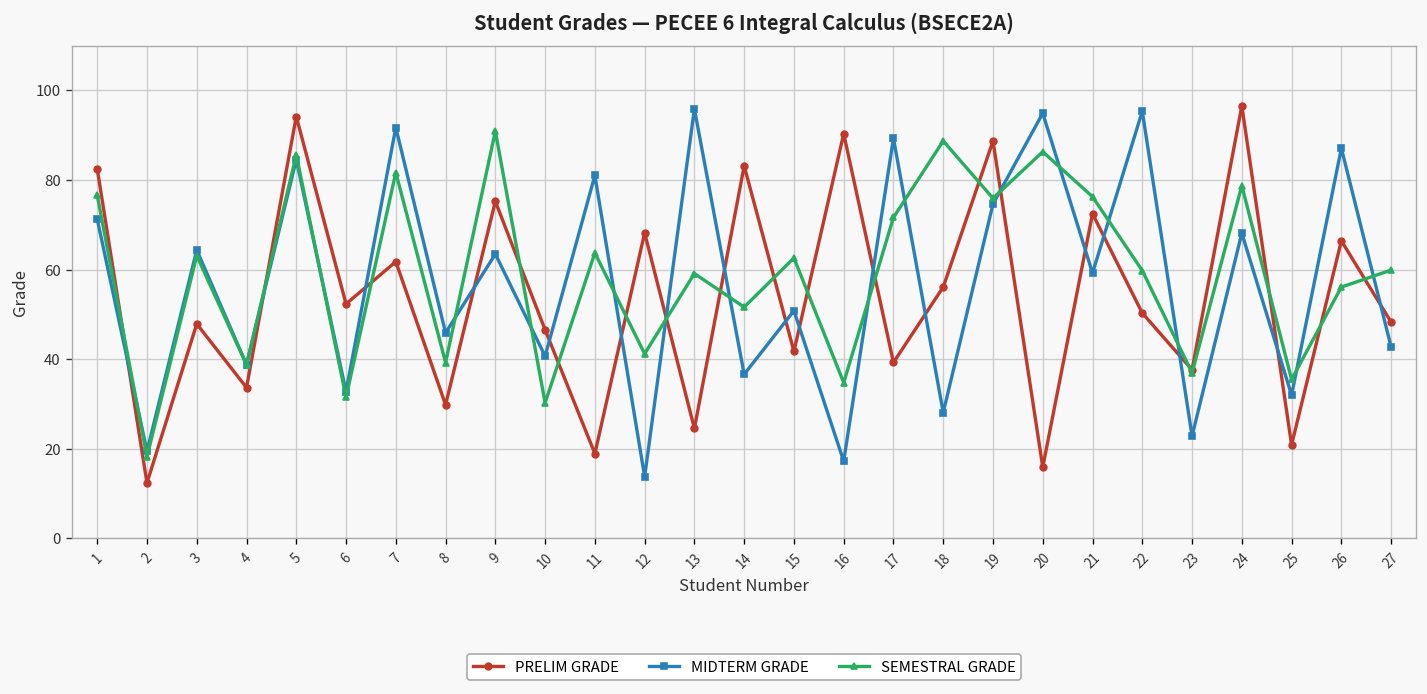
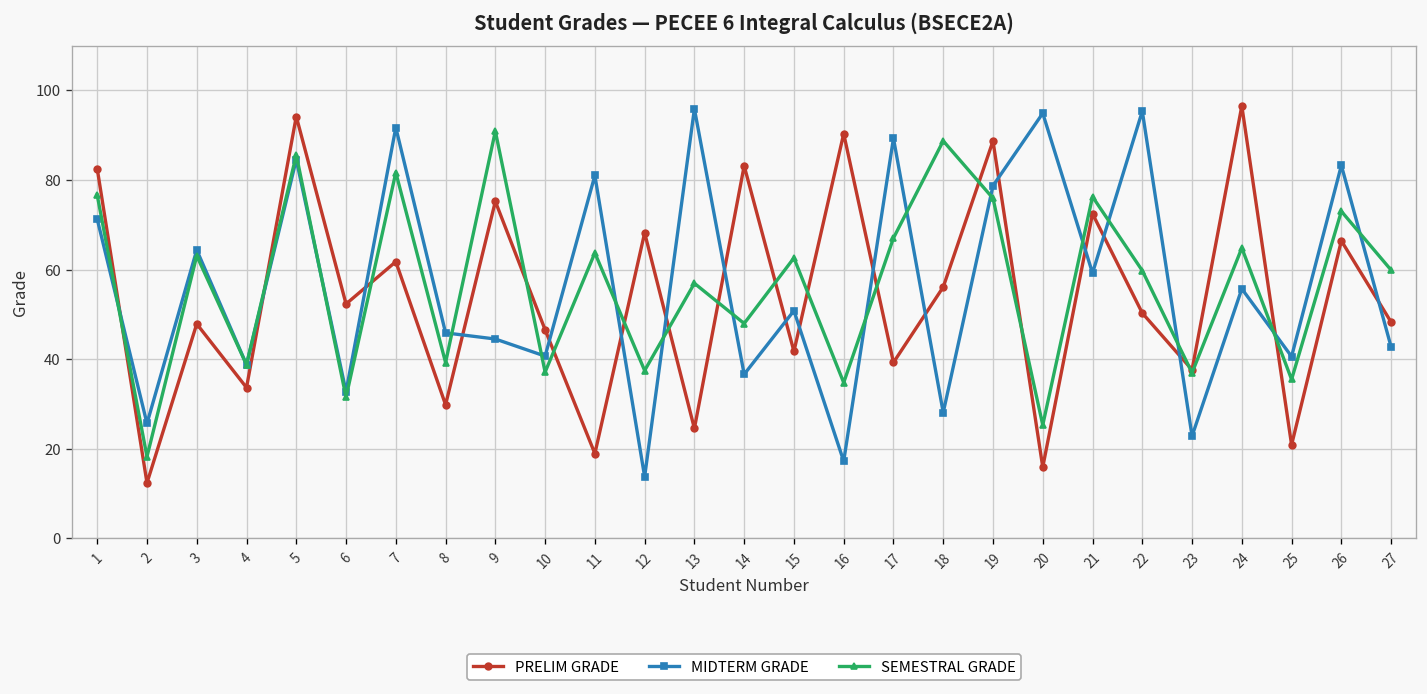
MIDTERM GRADE, 2: 19 -> 26
MIDTERM GRADE, 9: 63 -> 45
SEMESTRAL GRADE, 10: 30 -> 37
SEMESTRAL GRADE, 12: 41 -> 37
SEMESTRAL GRADE, 13: 59 -> 57
SEMESTRAL GRADE, 14: 52 -> 48
SEMESTRAL GRADE, 17: 72 -> 67
MIDTERM GRADE, 19: 75 -> 79
SEMESTRAL GRADE, 20: 86 -> 25
MIDTERM GRADE, 24: 68 -> 56
SEMESTRAL GRADE, 24: 79 -> 65
MIDTERM GRADE, 25: 32 -> 41
MIDTERM GRADE, 26: 87 -> 83
SEMESTRAL GRADE, 26: 56 -> 73
